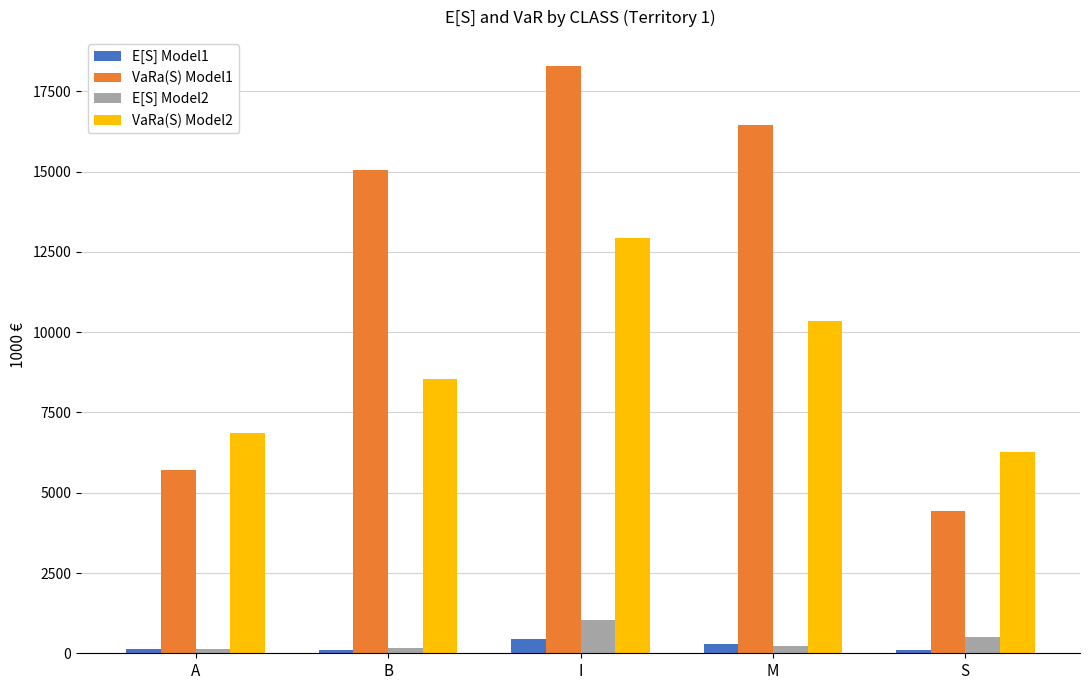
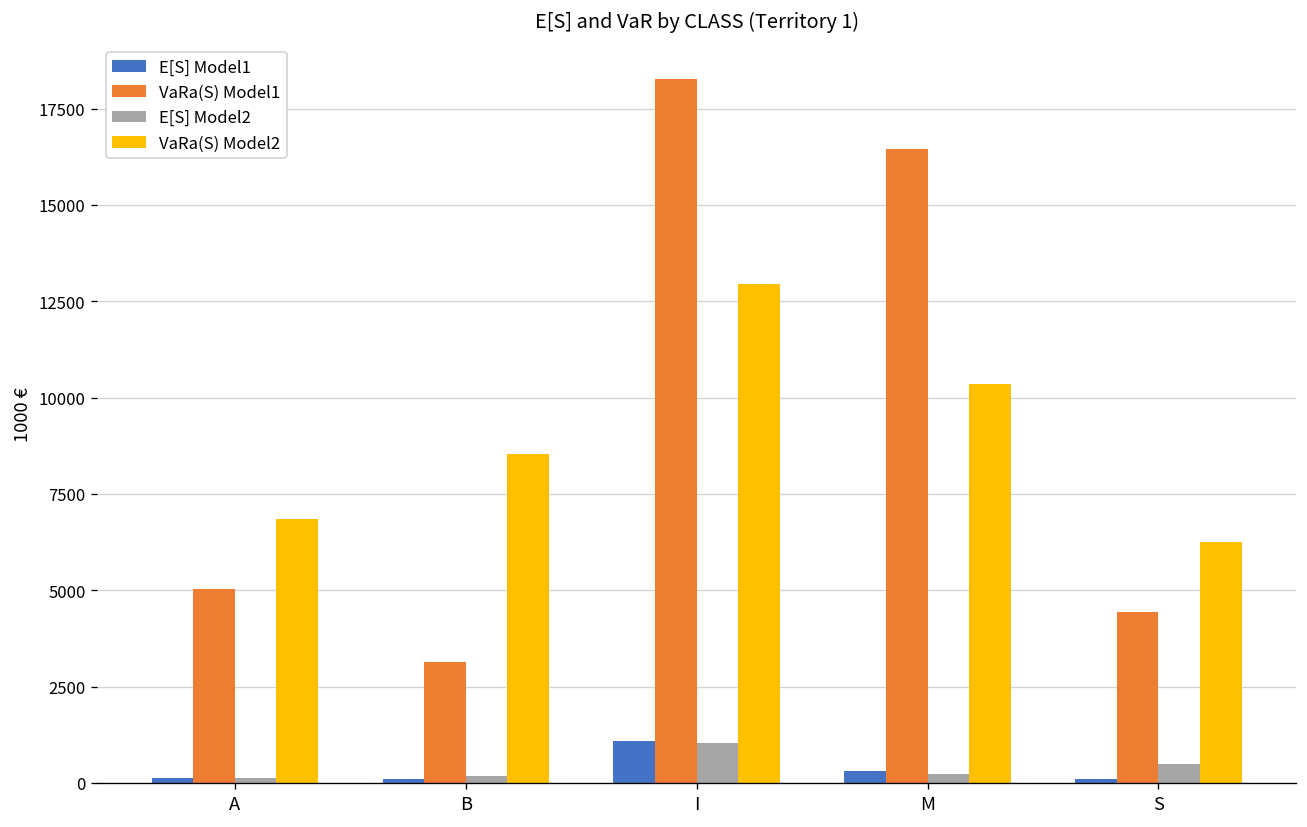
VaRa(S) Model1, A: 5700 -> 5000
VaRa(S) Model1, B: 15100 -> 3100
E[S] Model1, I: 400 -> 1100
